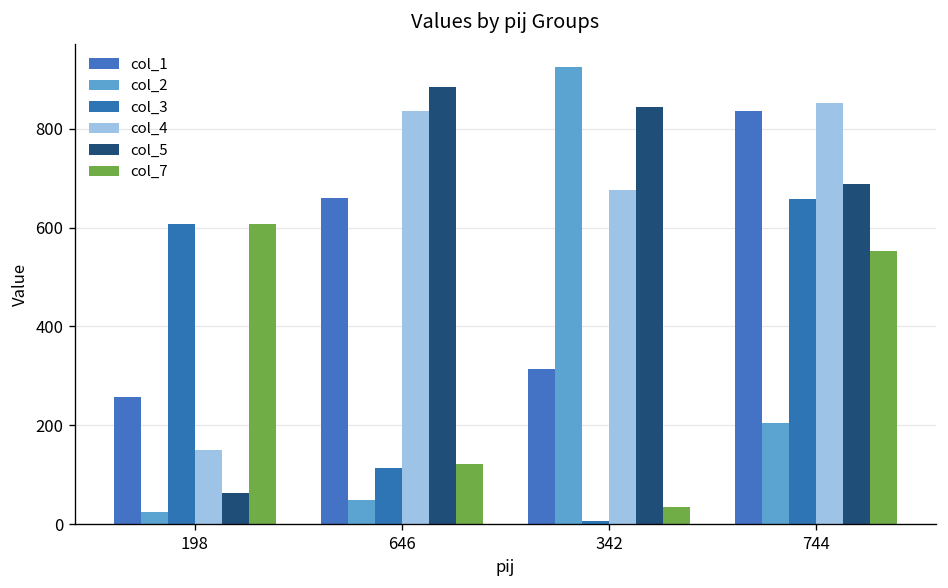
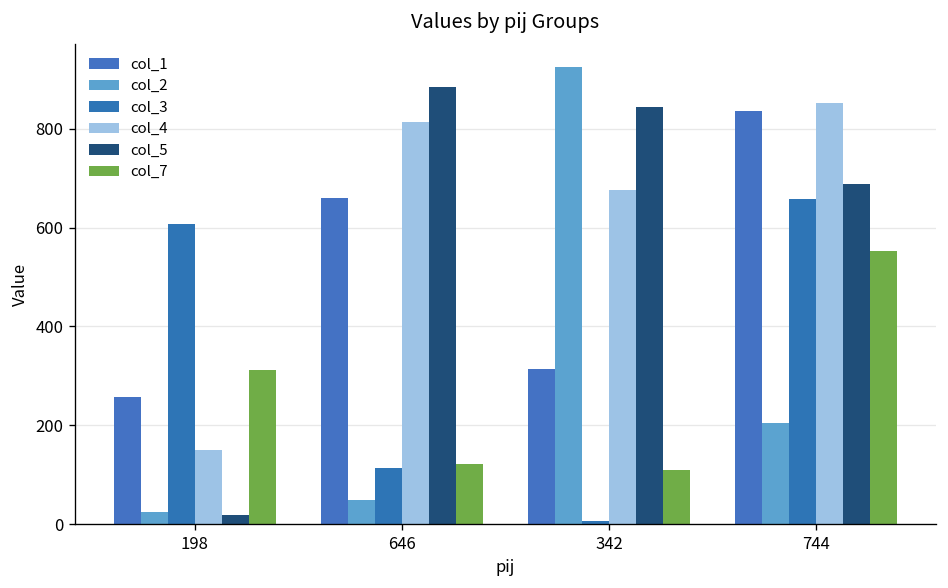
col_5, 198: 60 -> 20
col_7, 198: 610 -> 310
col_4, 646: 840 -> 810
col_7, 342: 30 -> 110
